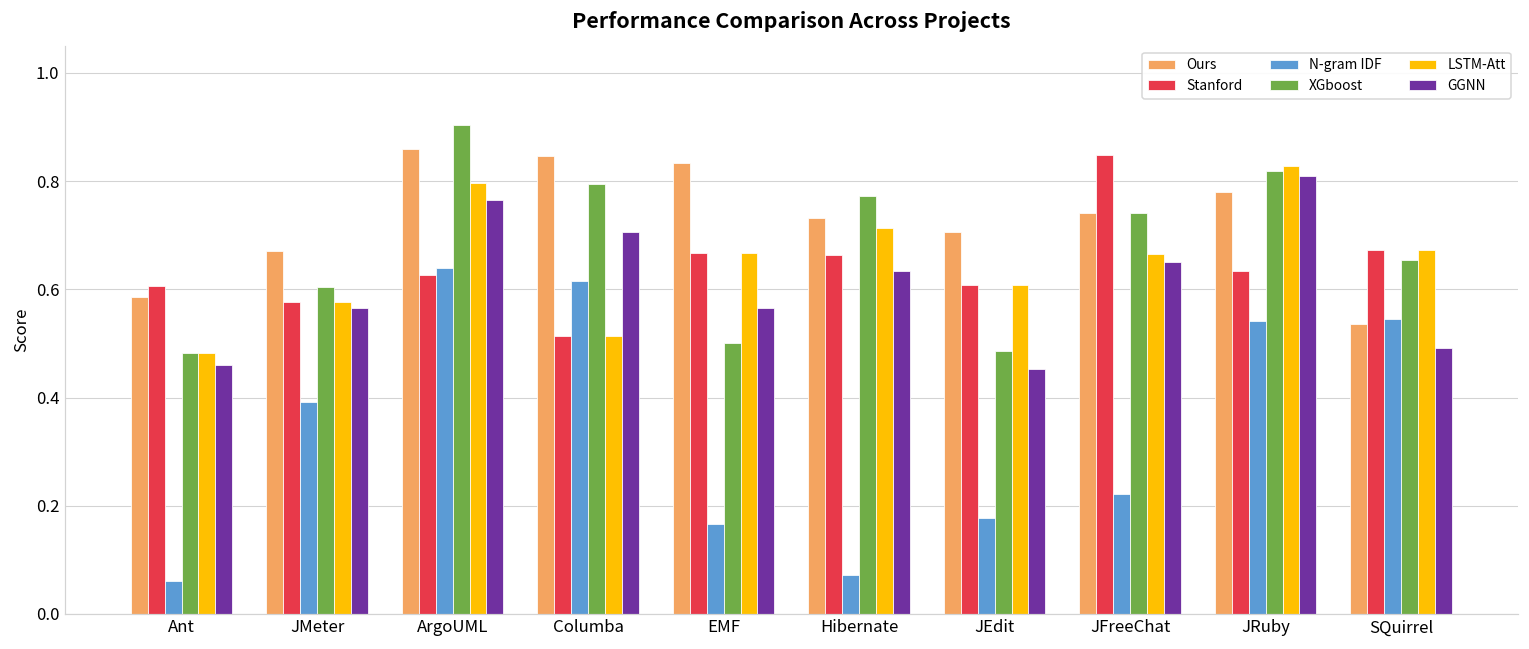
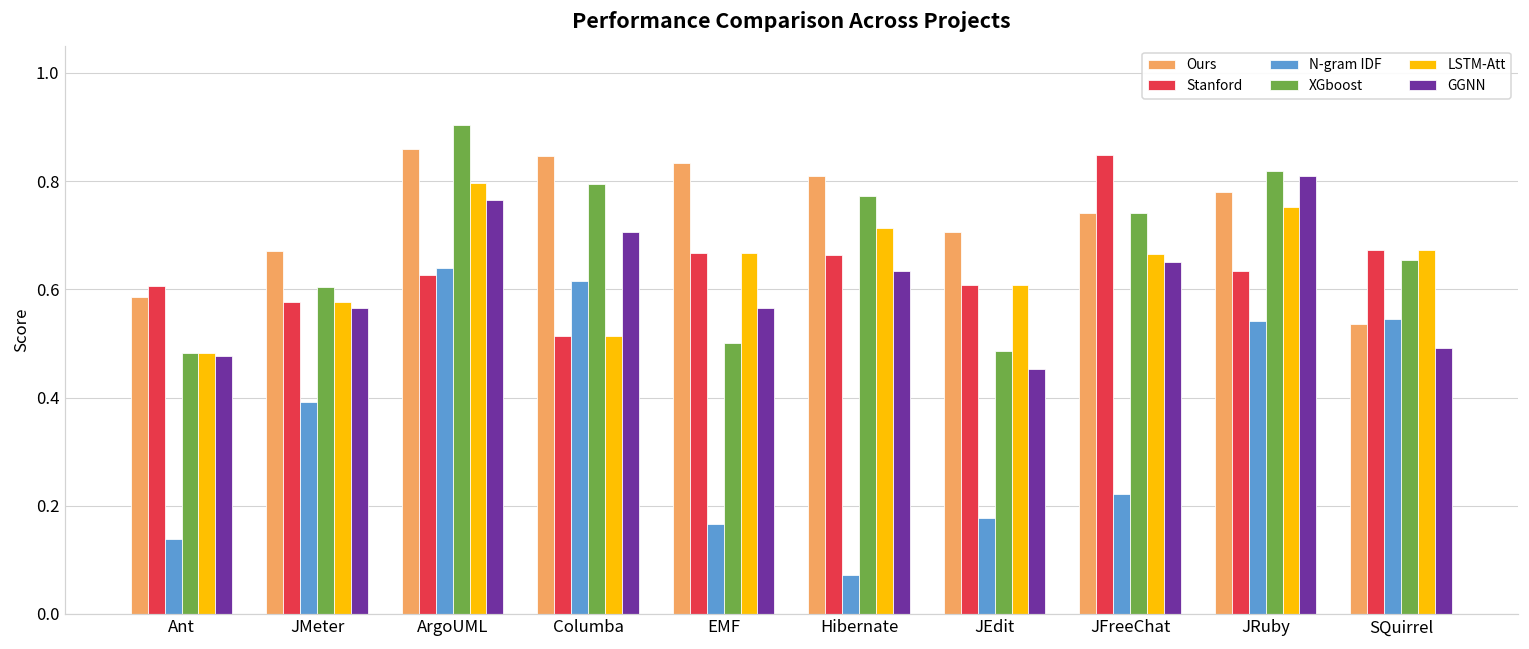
N-gram IDF, Ant: 0.06 -> 0.14
GGNN, Ant: 0.46 -> 0.48
Ours, Hibernate: 0.73 -> 0.81
LSTM-Att, JRuby: 0.83 -> 0.75
